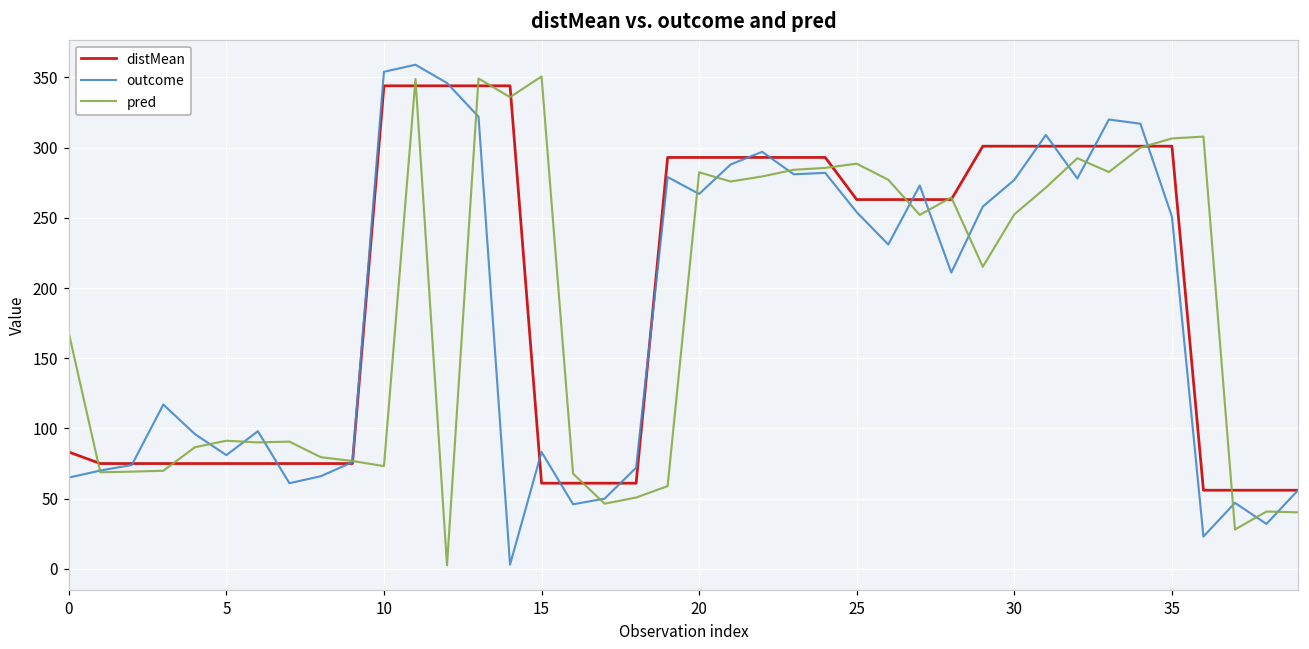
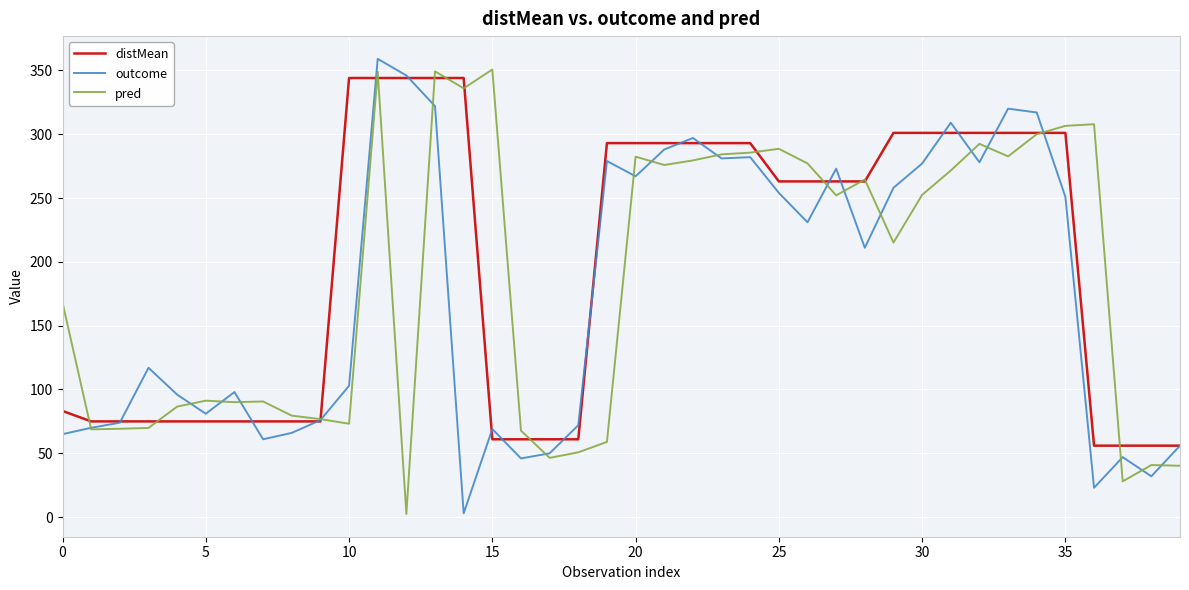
outcome, 10: 354 -> 103
outcome, 15: 83 -> 69
